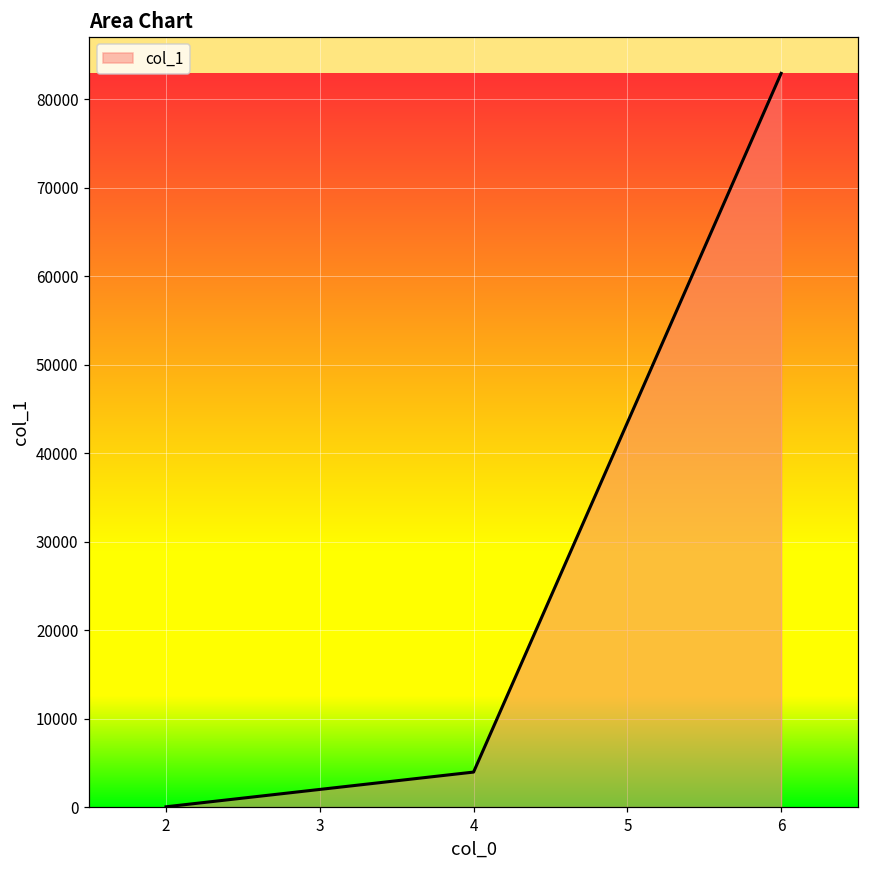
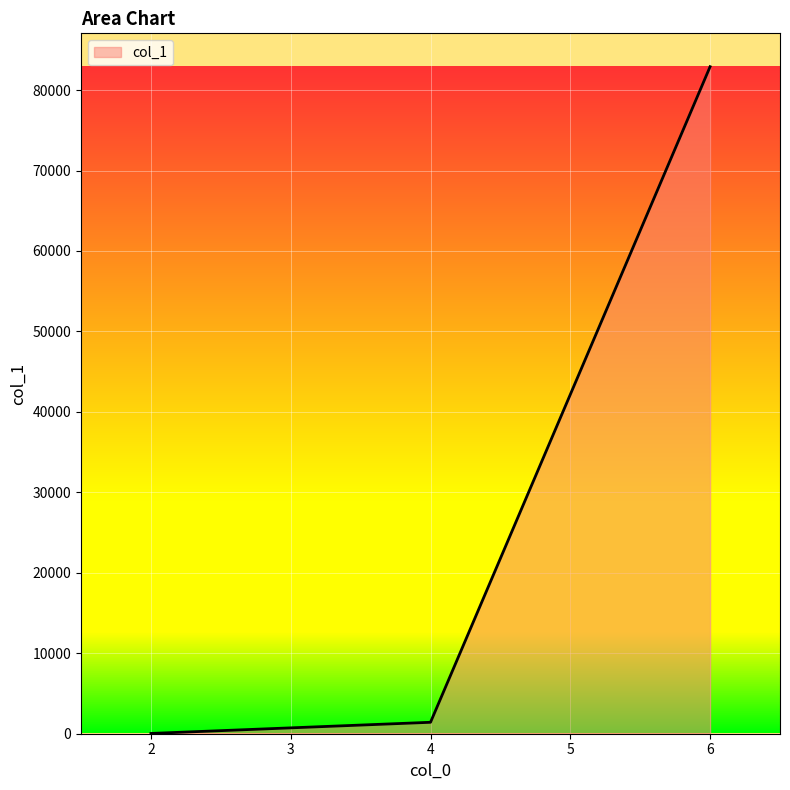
4: 4000 -> 1000
